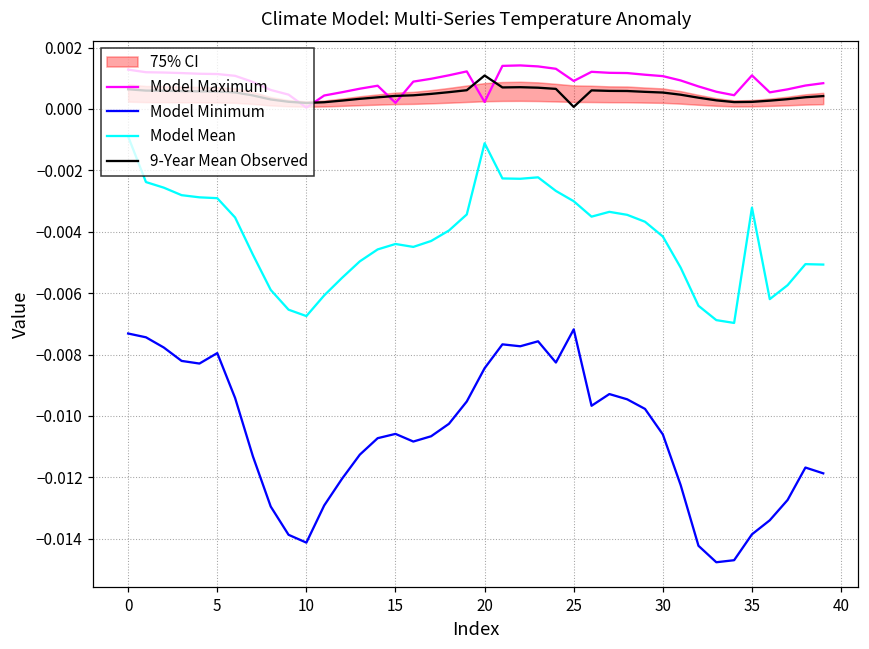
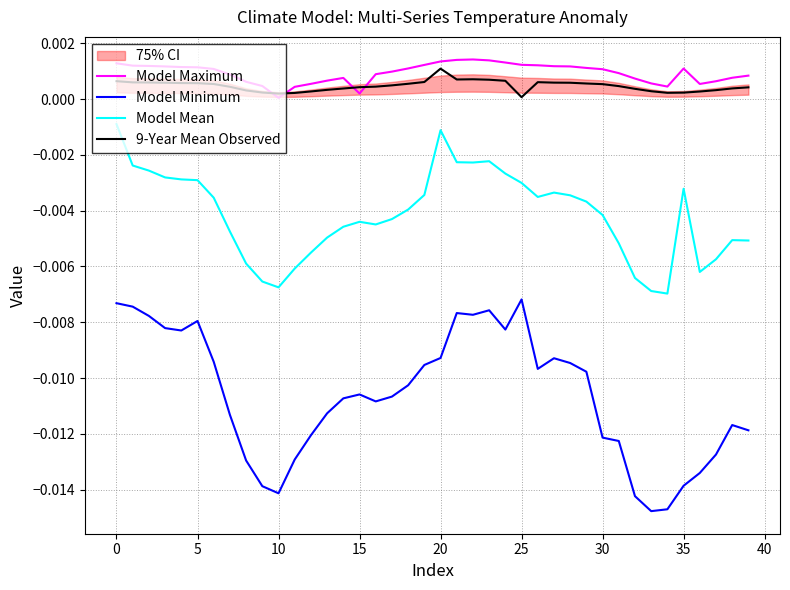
Model Maximum, 20: 0.0002 -> 0.0013
Model Minimum, 20: -0.0084 -> -0.0093
Model Maximum, 25: 0.0009 -> 0.0012
Model Minimum, 30: -0.0106 -> -0.0121
